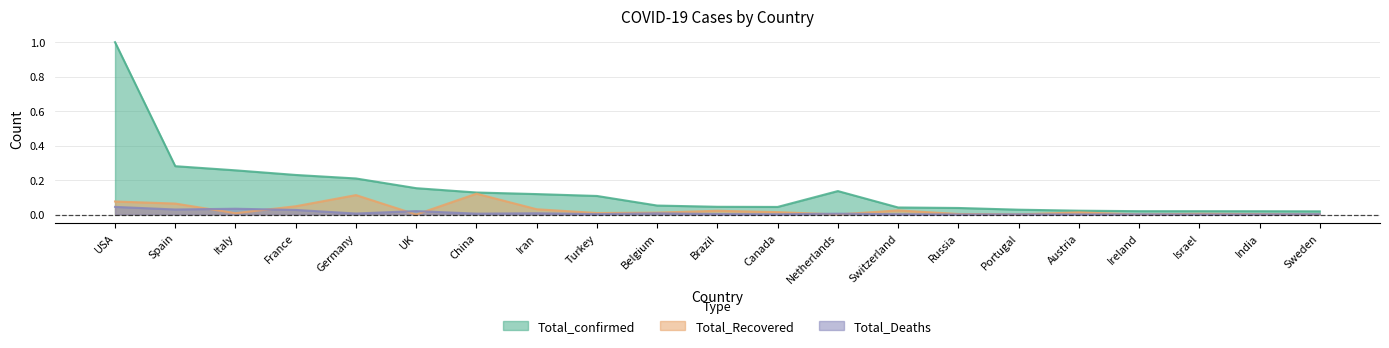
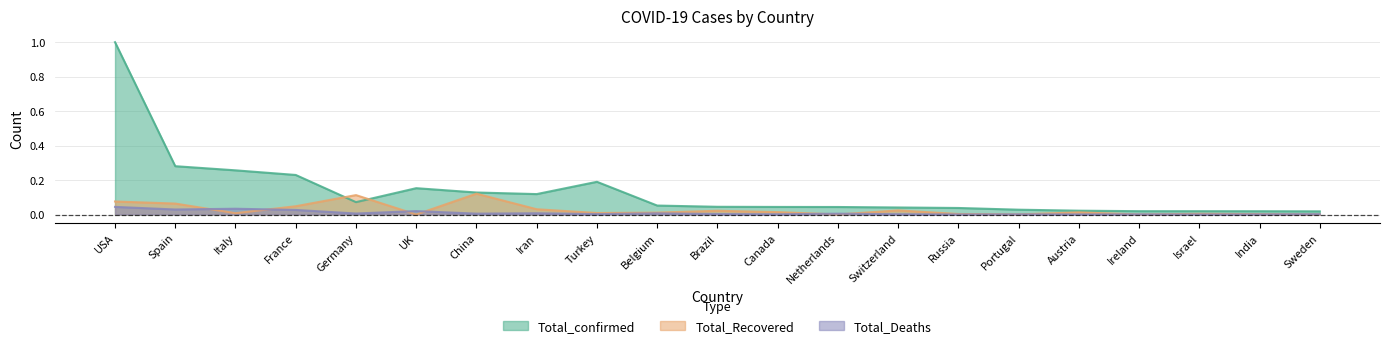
Total_confirmed, Germany: 0.21 -> 0.07
Total_confirmed, Turkey: 0.11 -> 0.19
Total_confirmed, Netherlands: 0.14 -> 0.04
